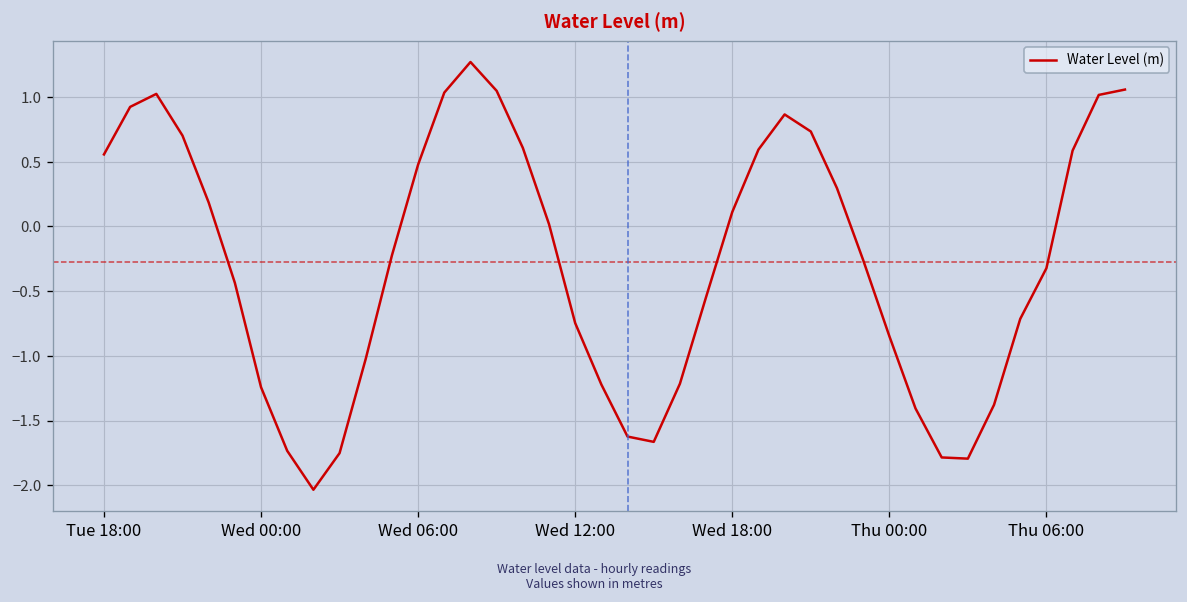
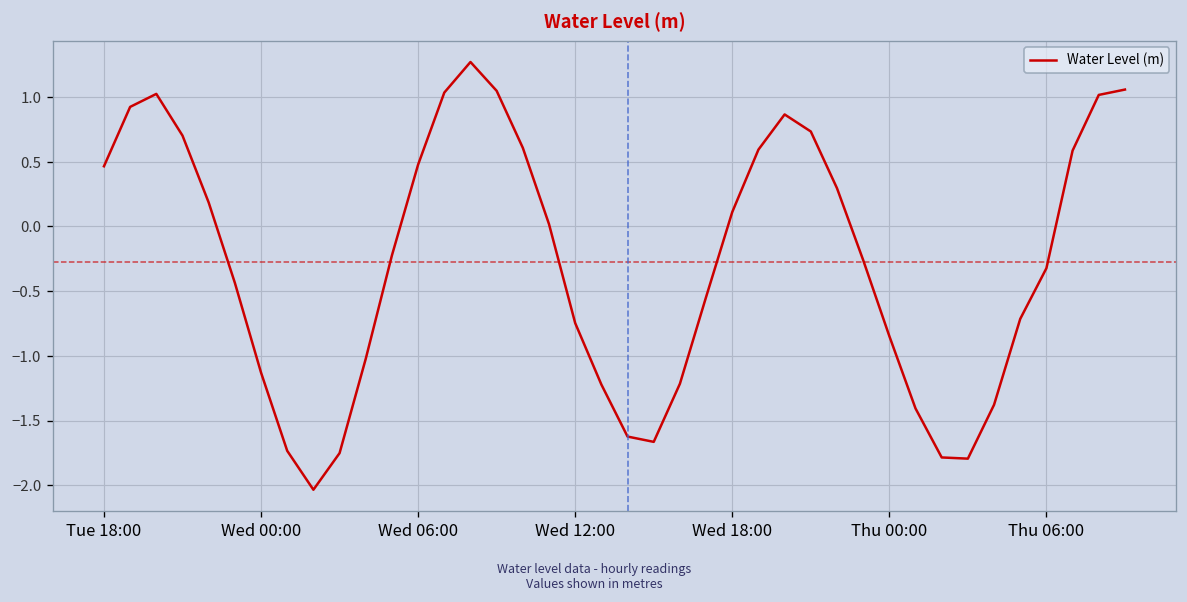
Tue 18:00: 0.56 -> 0.46
Wed 00:00: -1.24 -> -1.13
